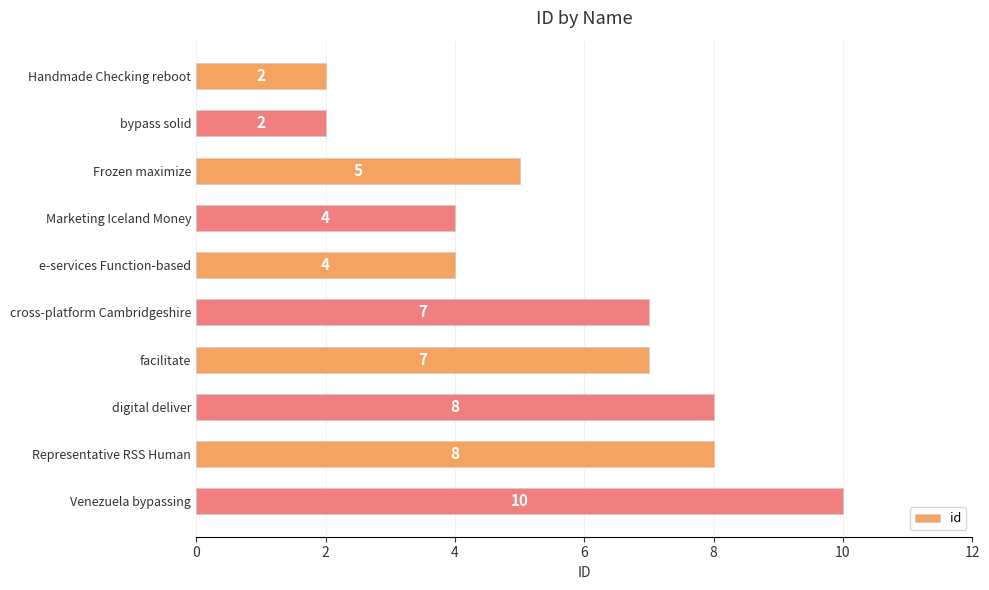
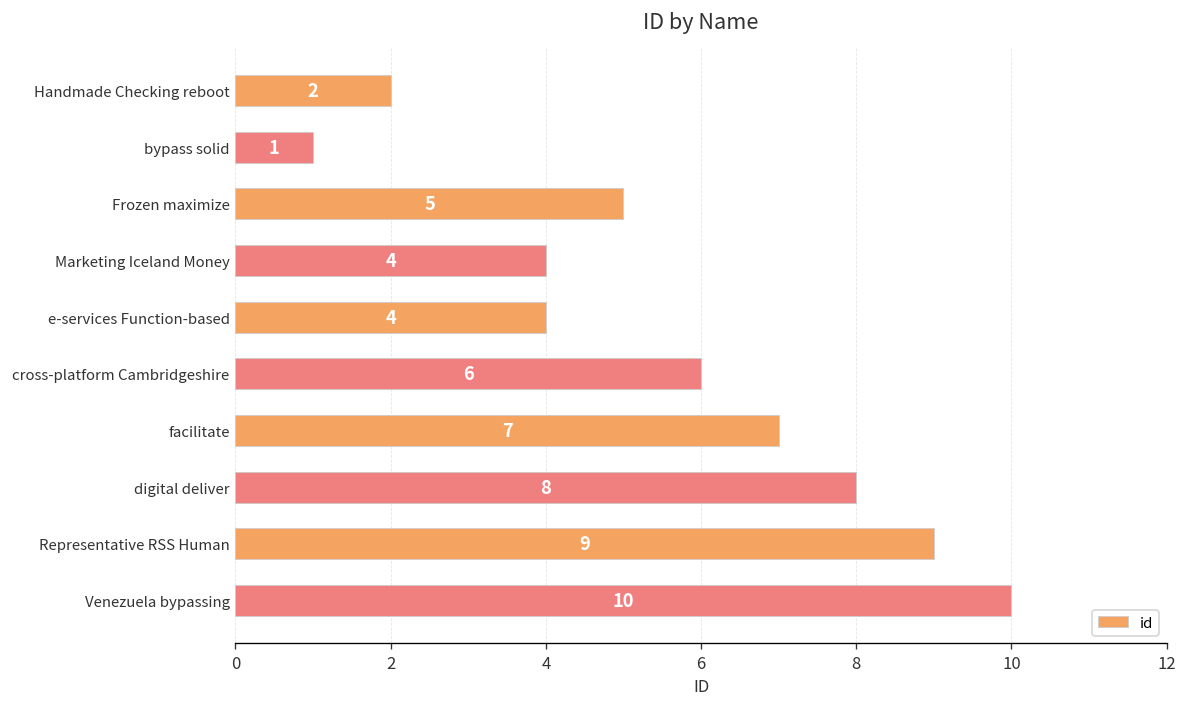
bypass solid: 2 -> 1
cross-platform Cambridgeshire: 7 -> 6
Representative RSS Human: 8 -> 9
